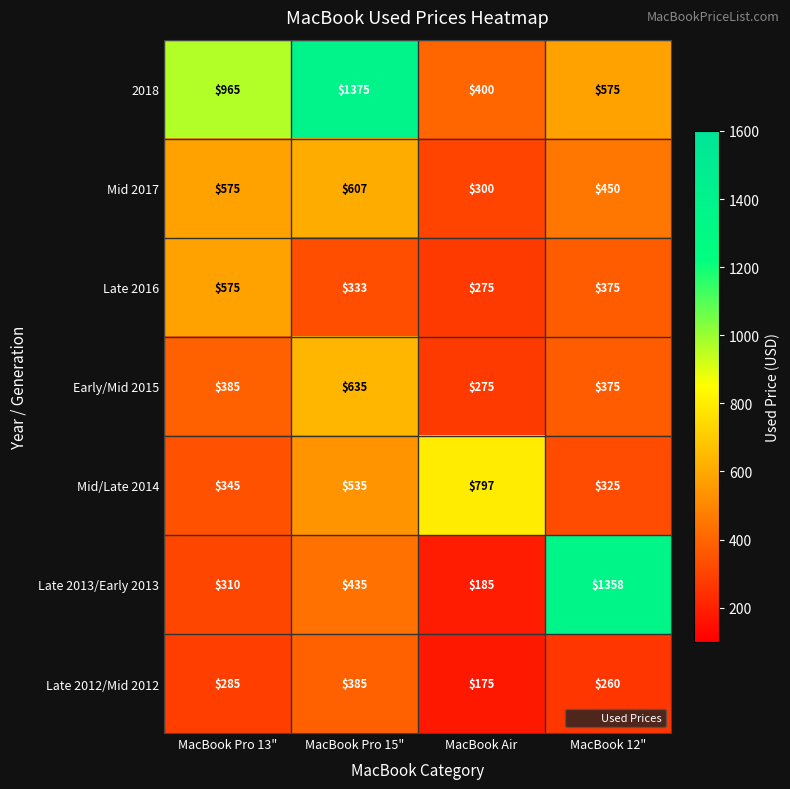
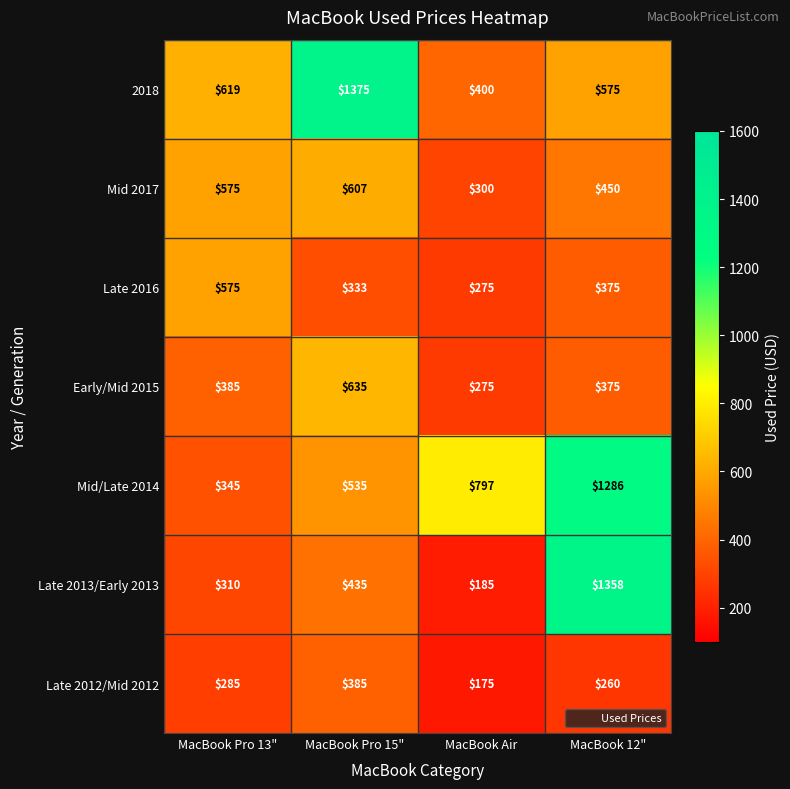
2018, MacBook Pro 13": $965 -> $619
Mid/Late 2014, MacBook 12": $325 -> $1286
